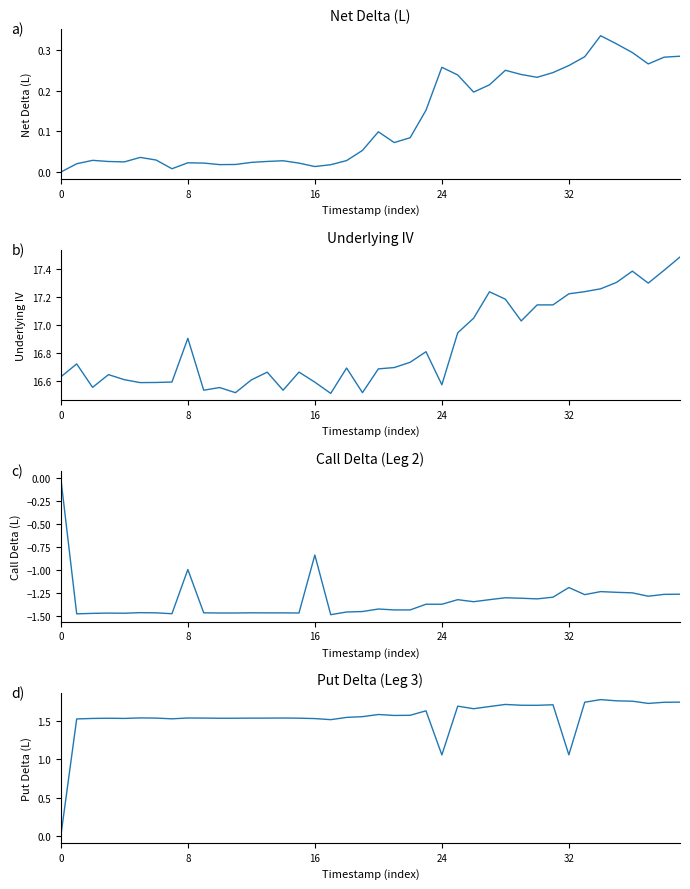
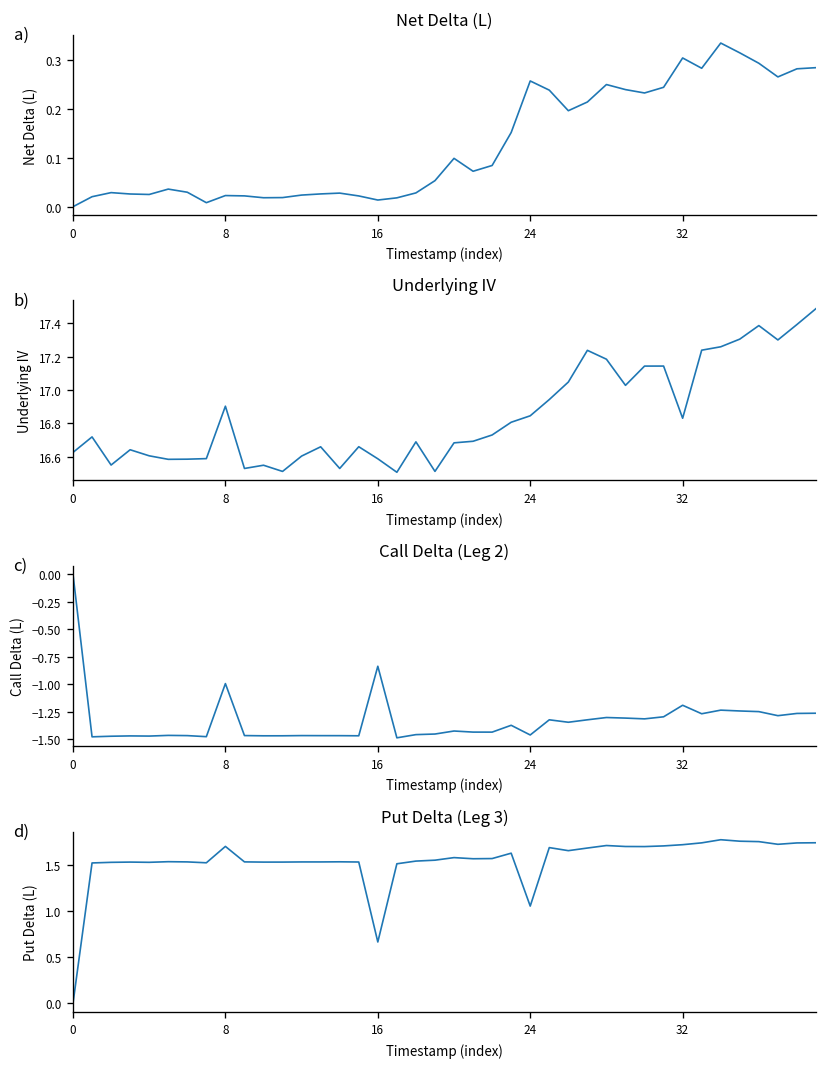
Net Delta (L), 32: 0.26 -> 0.30
Underlying IV, 24: 16.57 -> 16.85
Underlying IV, 32: 17.22 -> 16.83
Call Delta (Leg 2), 24: -1.4 -> -1.5
Put Delta (Leg 3), 8: 1.5 -> 1.7
Put Delta (Leg 3), 16: 1.5 -> 0.7
Put Delta (Leg 3), 32: 1.1 -> 1.7
